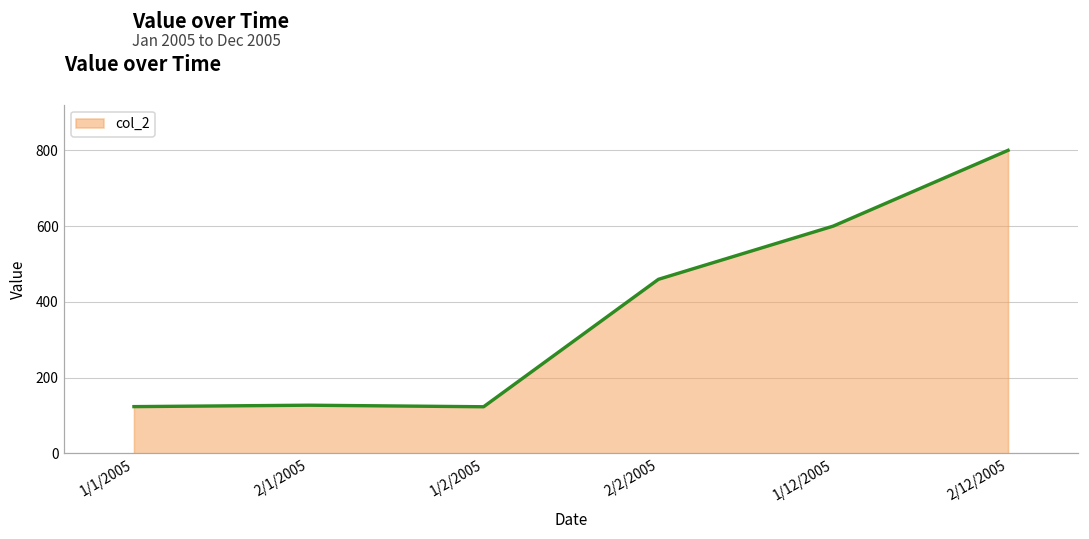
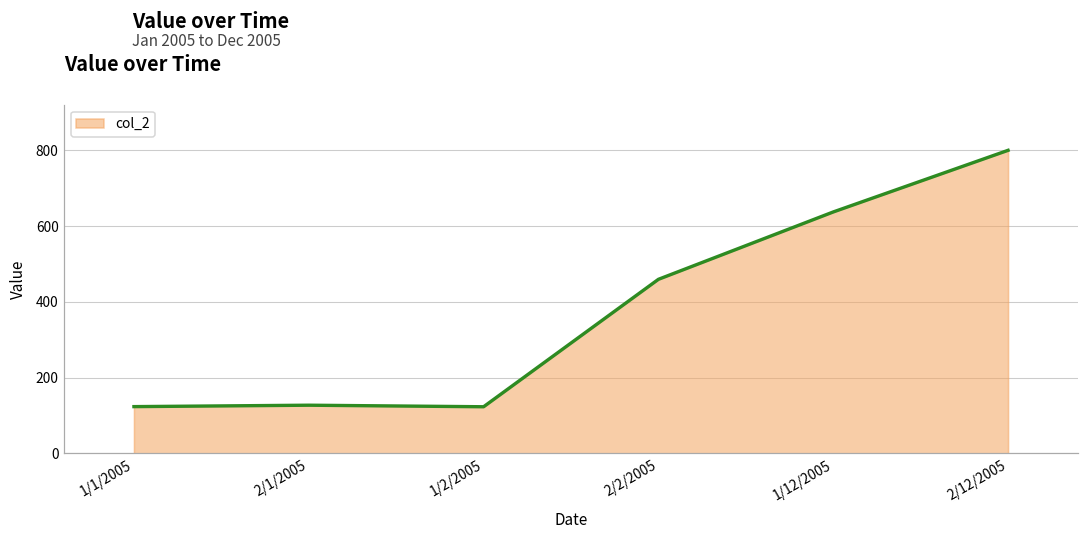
1/12/2005: 600 -> 640
